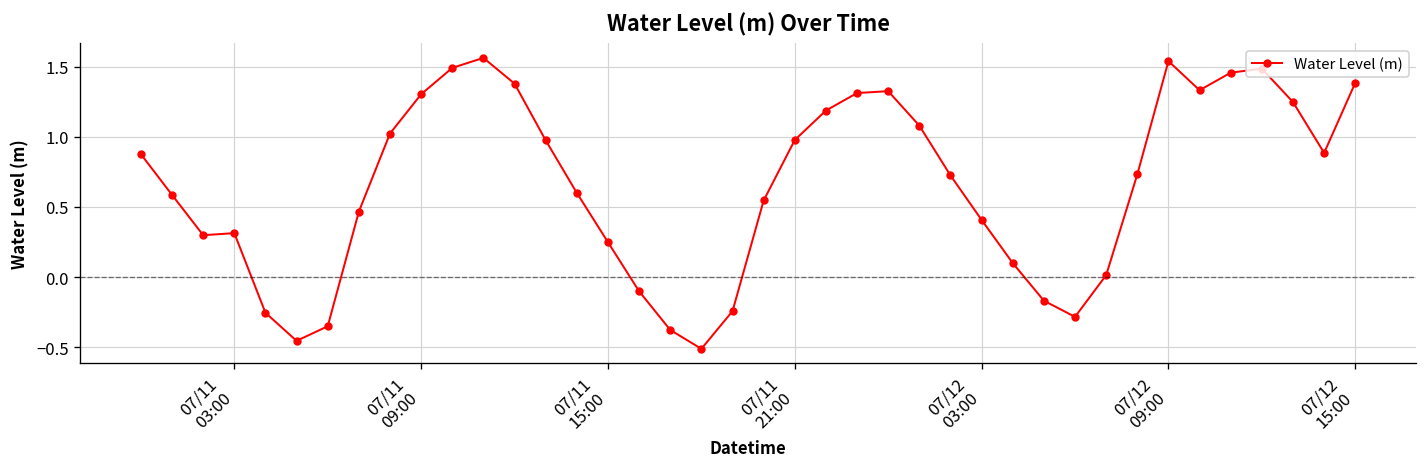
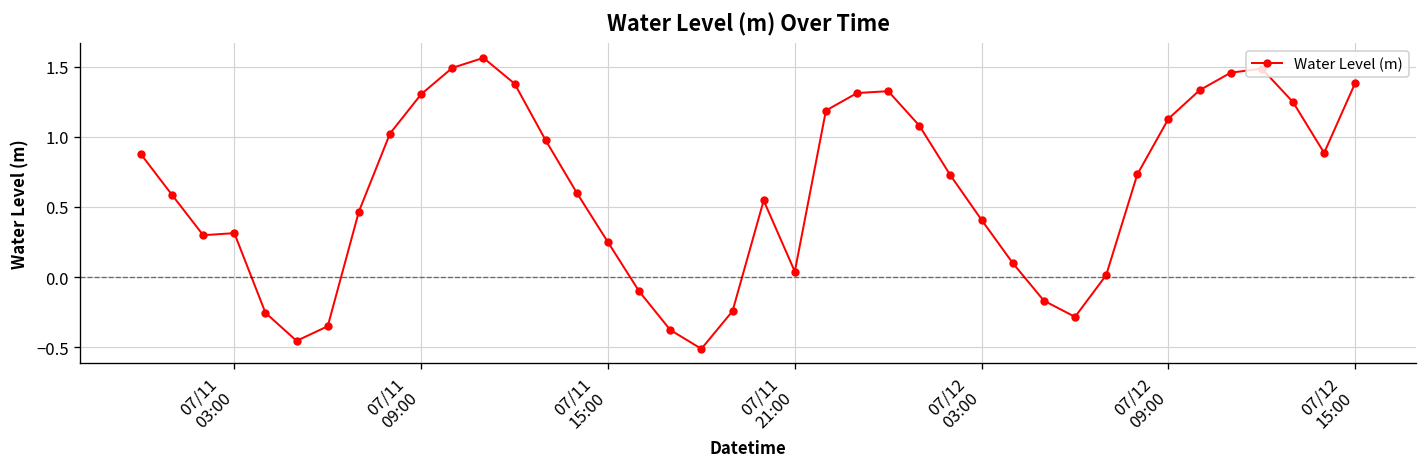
07/11 21:00: 0.98 -> 0.04
07/12 09:00: 1.54 -> 1.13
